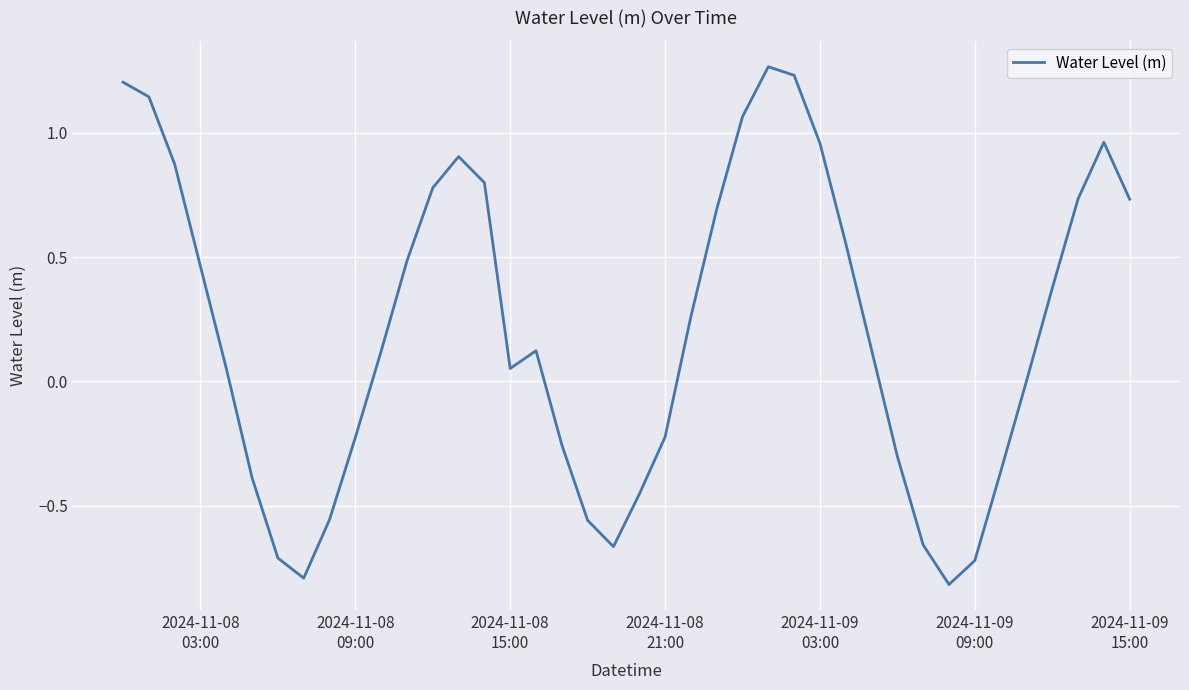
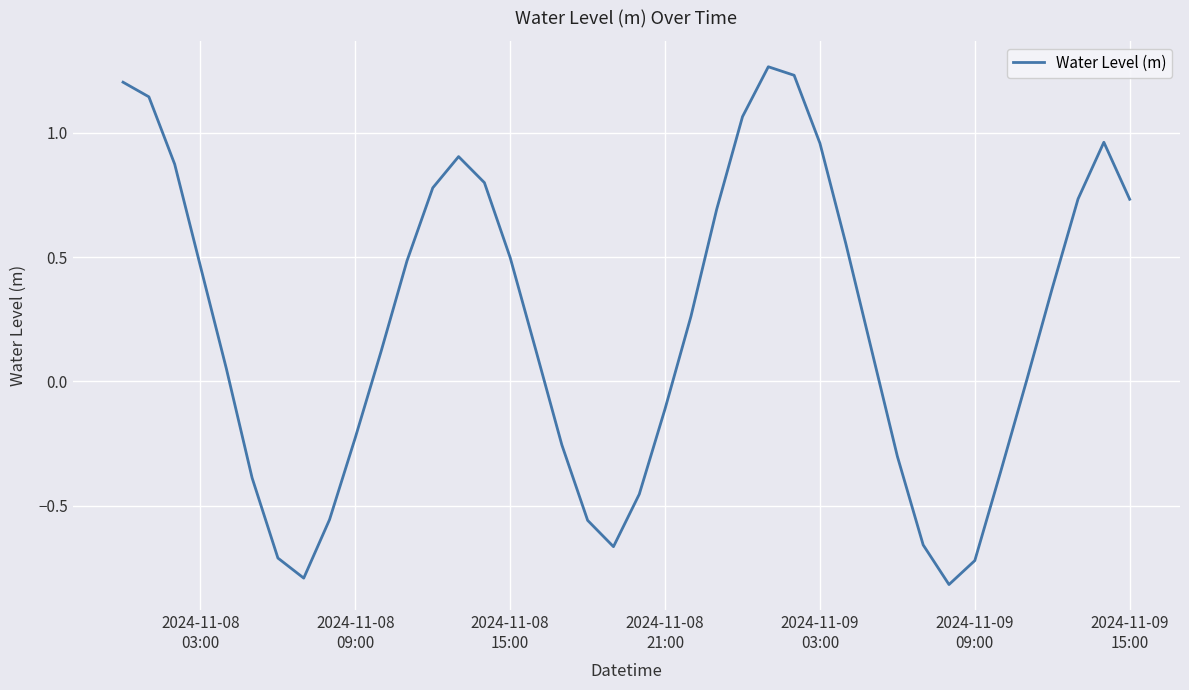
2024-11-08 15:00: 0.05 -> 0.50
2024-11-08 21:00: -0.22 -> -0.11
